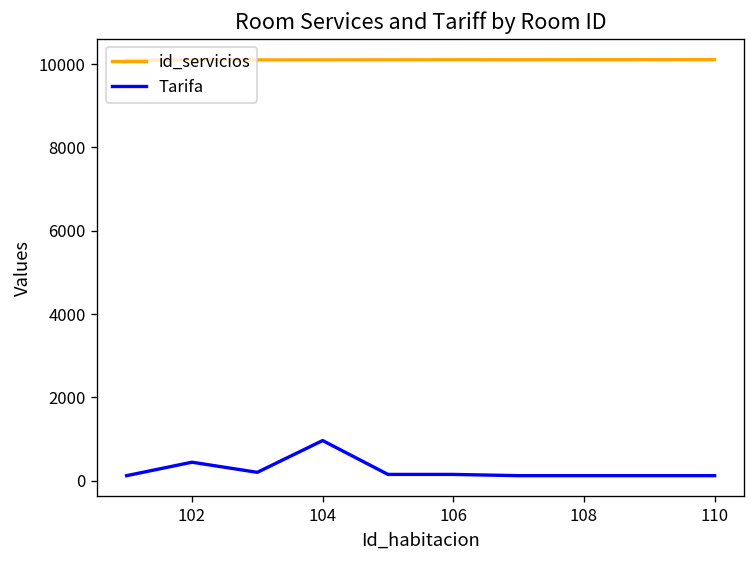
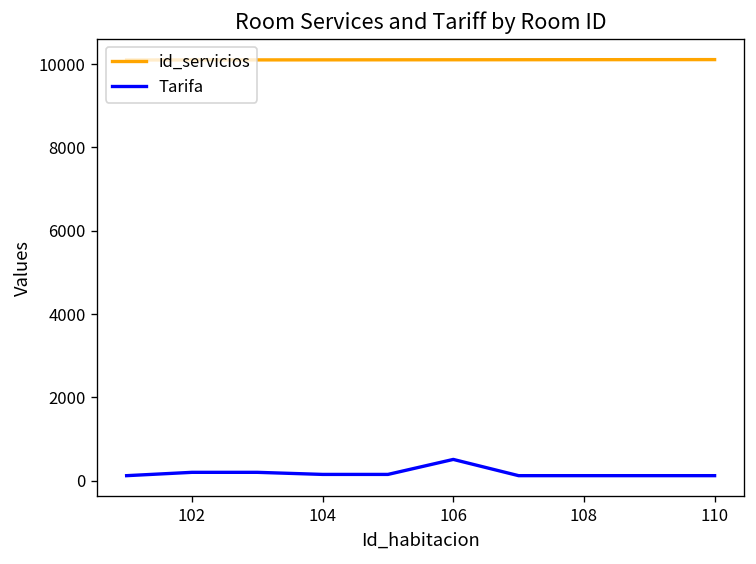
Tarifa, 102: 400 -> 200
Tarifa, 104: 1000 -> 200
Tarifa, 106: 200 -> 500
